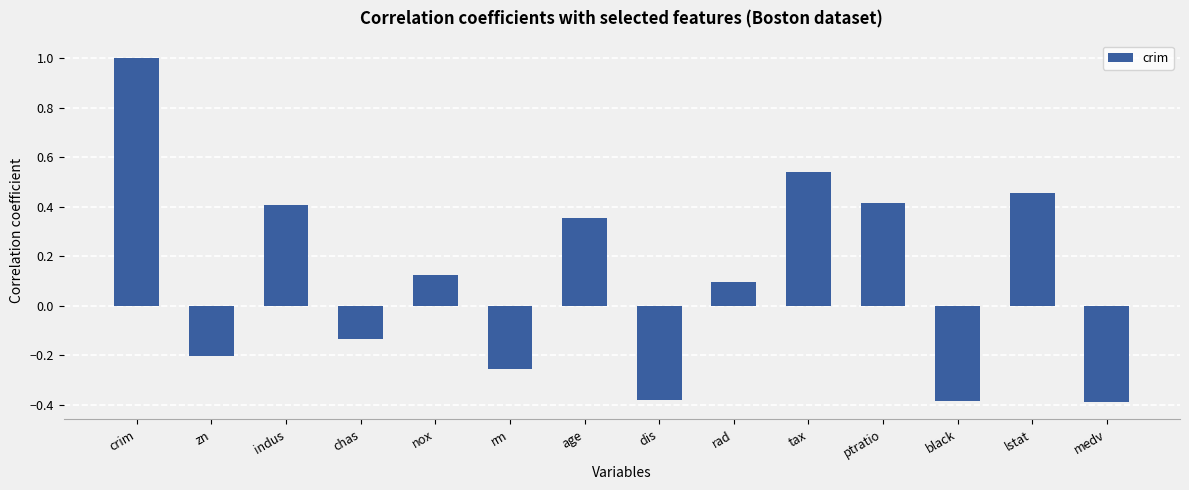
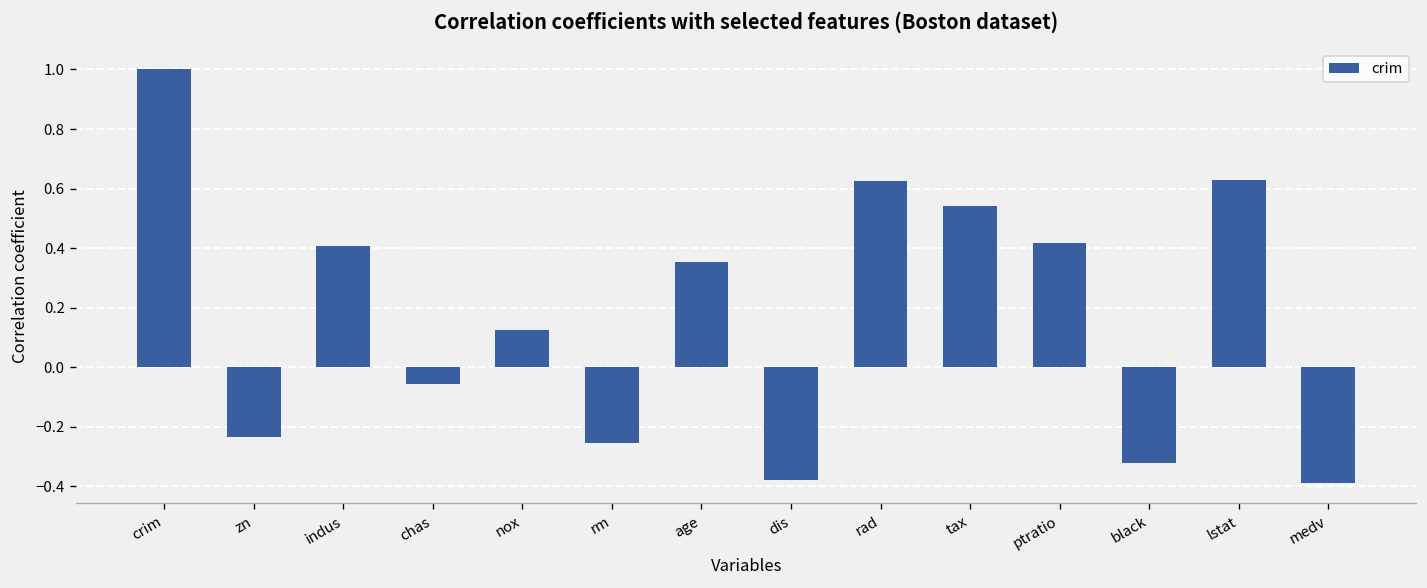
zn: -0.20 -> -0.23
chas: -0.14 -> -0.06
rad: 0.10 -> 0.63
black: -0.39 -> -0.32
lstat: 0.46 -> 0.63
